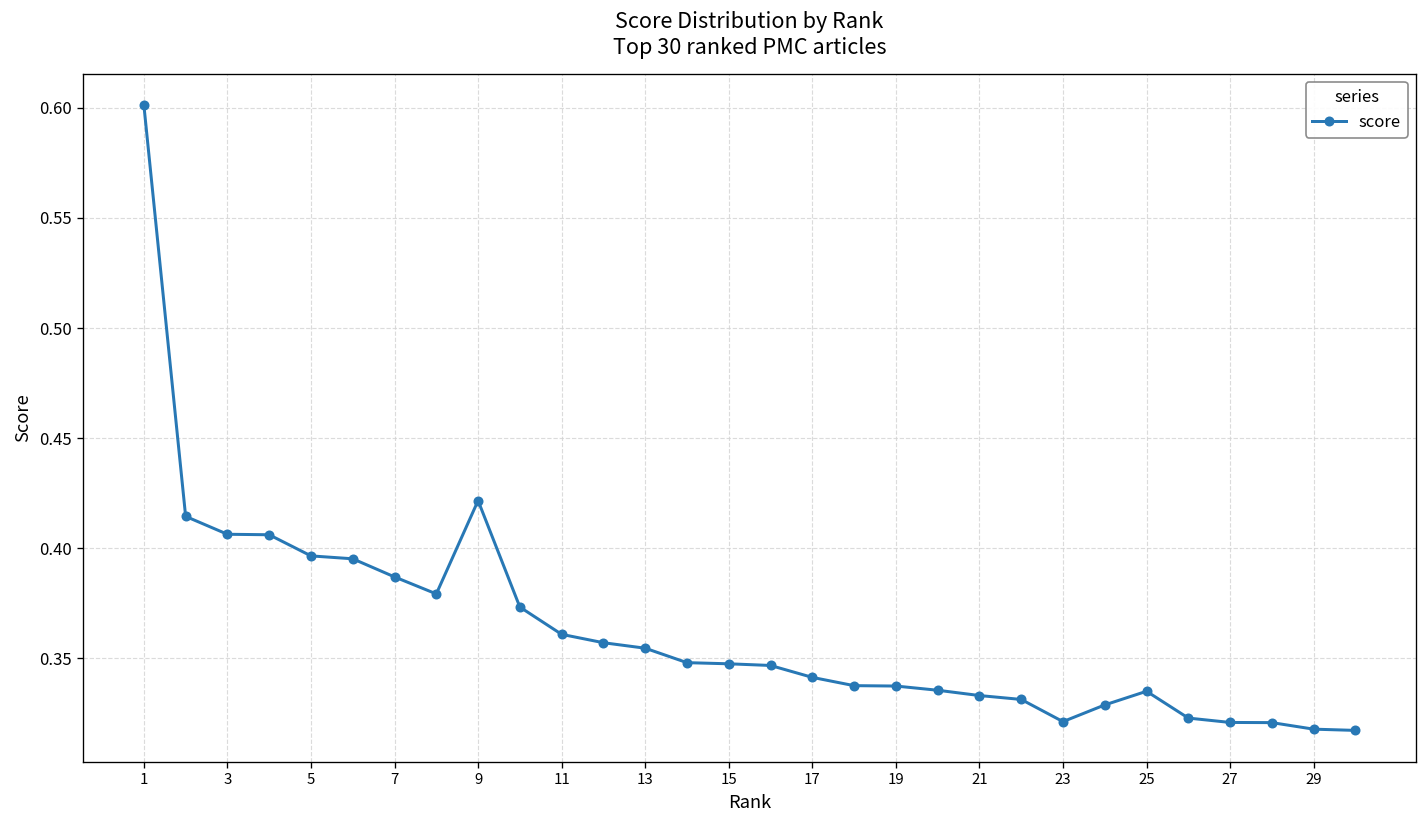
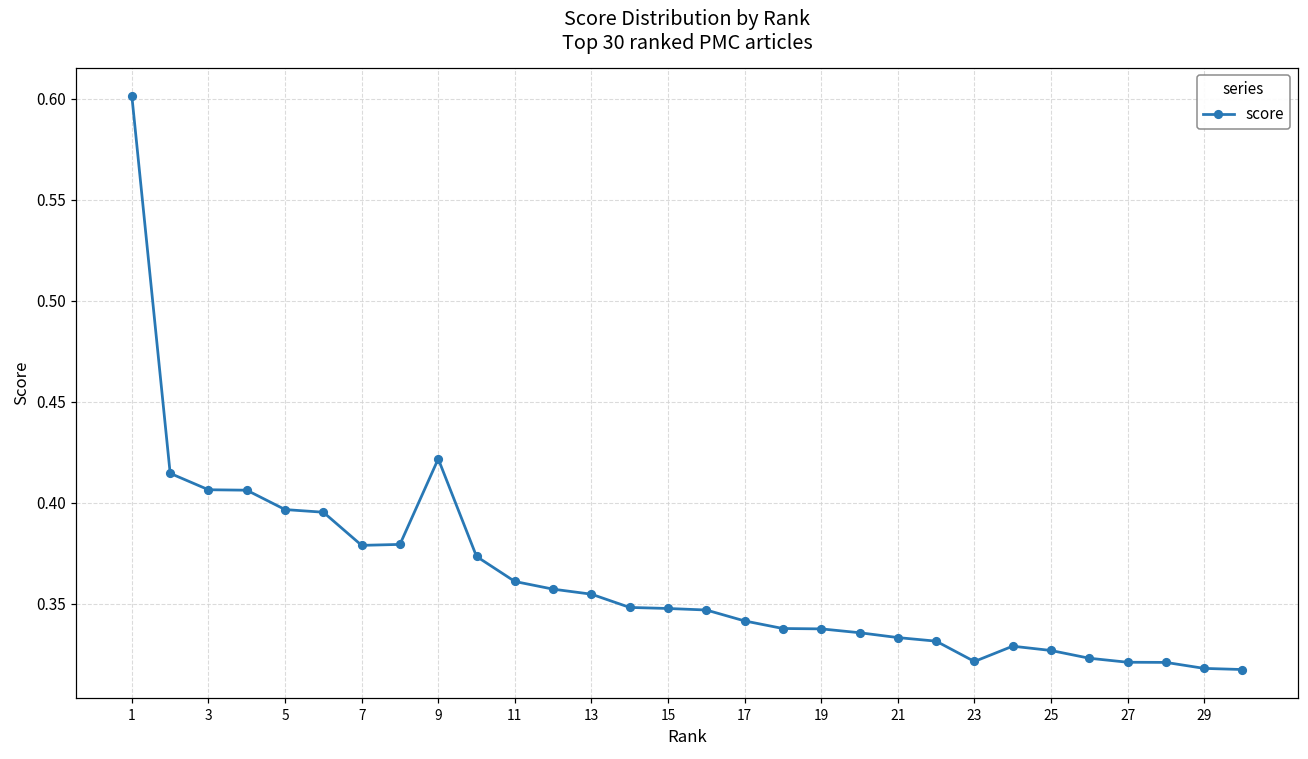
7: 0.387 -> 0.379
25: 0.335 -> 0.327
